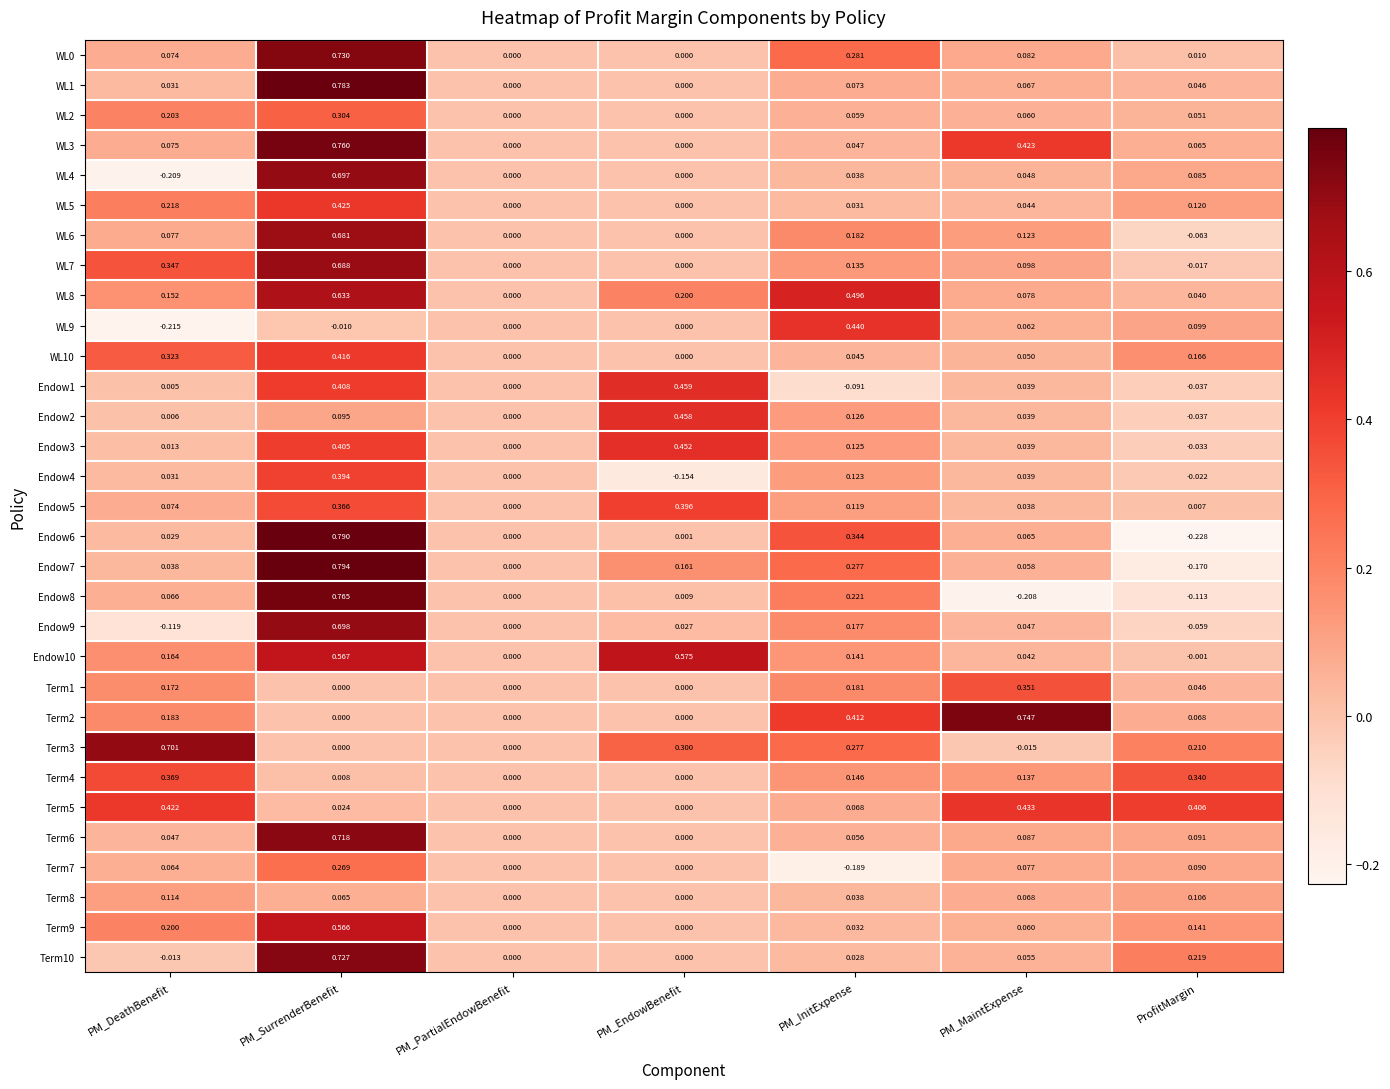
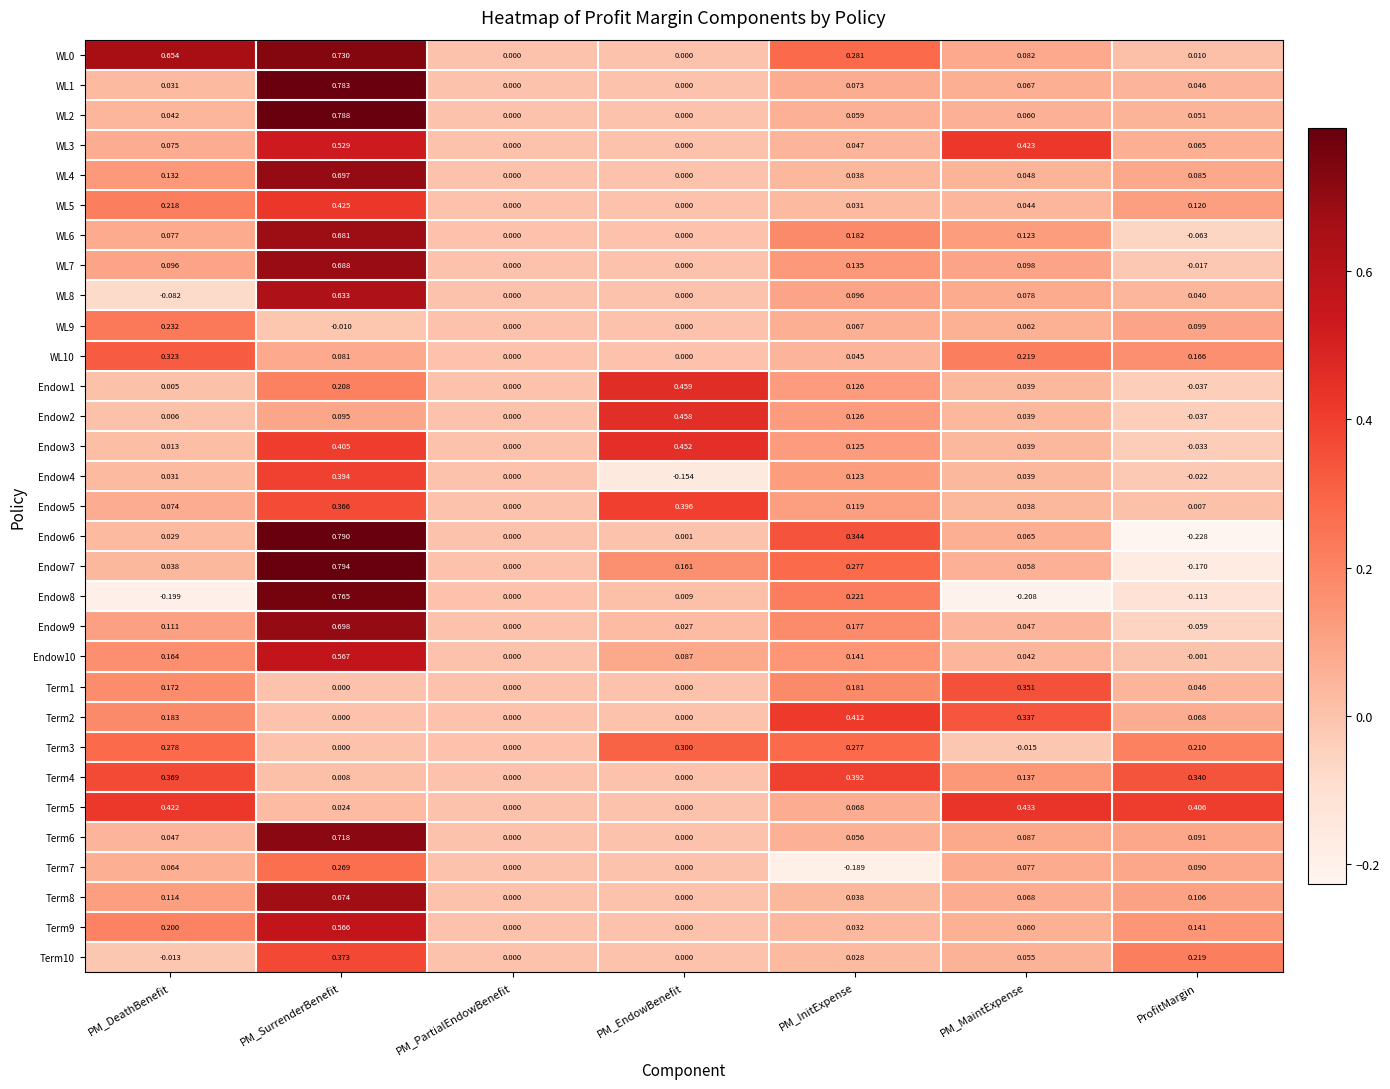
WL0, PM_DeathBenefit: 0.074 -> 0.654
WL2, PM_DeathBenefit: 0.203 -> 0.042
WL2, PM_SurrenderBenefit: 0.304 -> 0.788
WL3, PM_SurrenderBenefit: 0.760 -> 0.529
WL4, PM_DeathBenefit: -0.209 -> 0.132
WL7, PM_DeathBenefit: 0.347 -> 0.096
WL8, PM_DeathBenefit: 0.152 -> -0.082
WL8, PM_EndowBenefit: 0.200 -> 0.000
WL8, PM_InitExpense: 0.496 -> 0.096
WL9, PM_DeathBenefit: -0.215 -> 0.232
WL9, PM_InitExpense: 0.440 -> 0.067
WL10, PM_SurrenderBenefit: 0.416 -> 0.081
WL10, PM_MaintExpense: 0.050 -> 0.219
Endow1, PM_SurrenderBenefit: 0.408 -> 0.208
Endow1, PM_InitExpense: -0.091 -> 0.126
Endow8, PM_DeathBenefit: 0.066 -> -0.199
Endow9, PM_DeathBenefit: -0.119 -> 0.111
Endow10, PM_EndowBenefit: 0.575 -> 0.087
Term2, PM_MaintExpense: 0.747 -> 0.337
Term3, PM_DeathBenefit: 0.701 -> 0.278
Term4, PM_InitExpense: 0.146 -> 0.392
Term8, PM_SurrenderBenefit: 0.065 -> 0.674
Term10, PM_SurrenderBenefit: 0.727 -> 0.373
